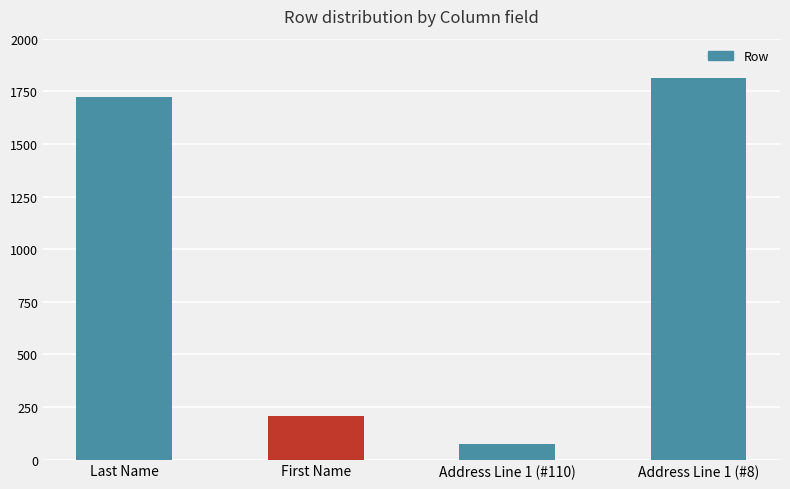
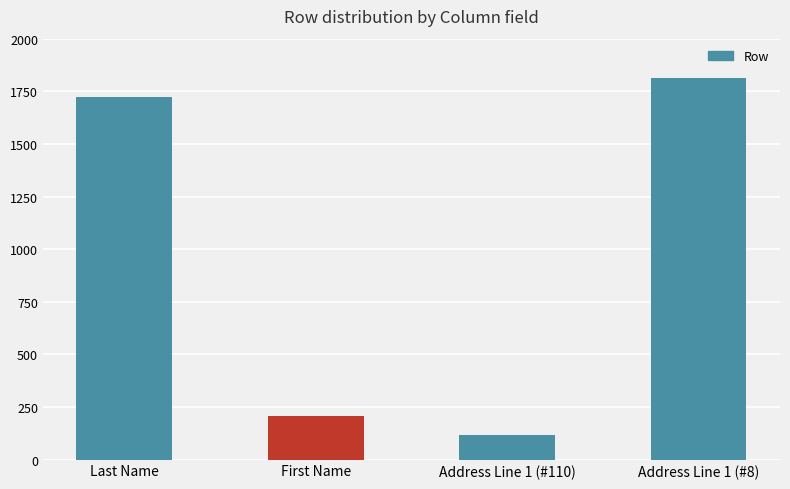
Address Line 1 (#110): 70 -> 120
